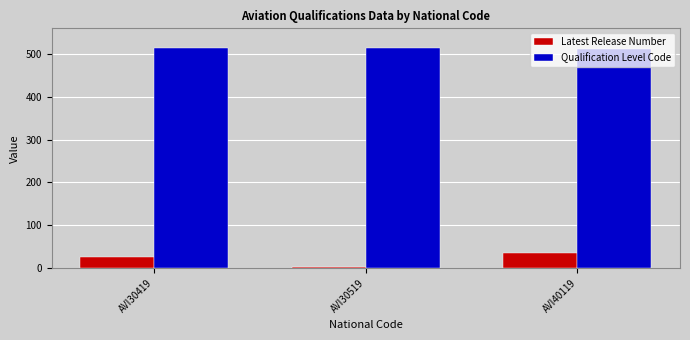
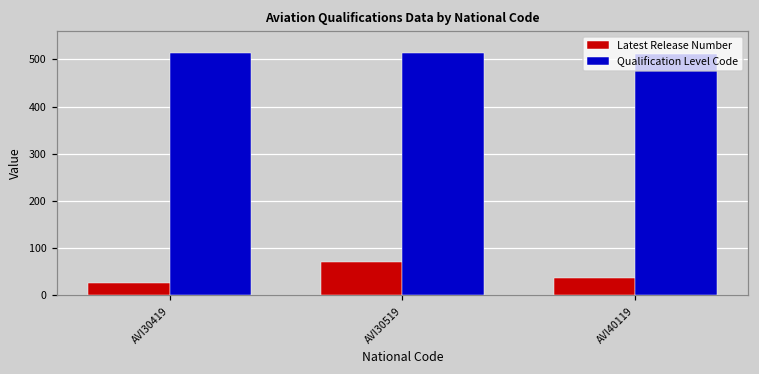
Latest Release Number, AVI30519: 0 -> 70
